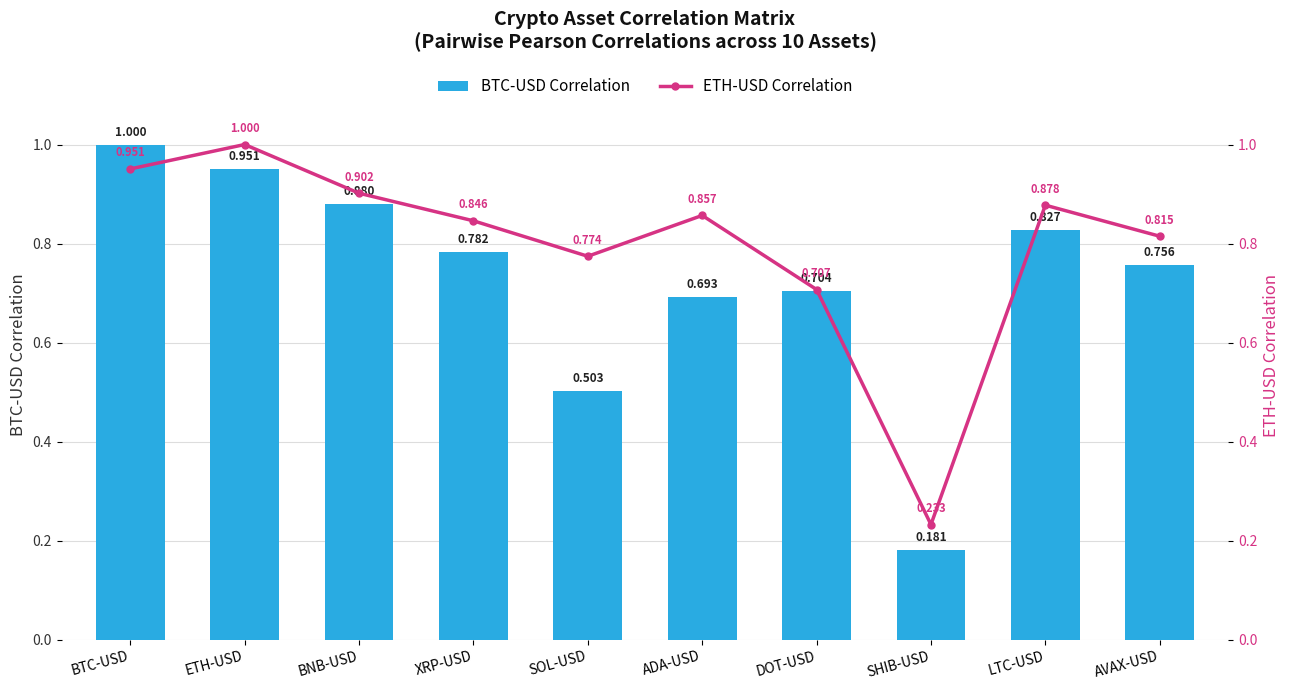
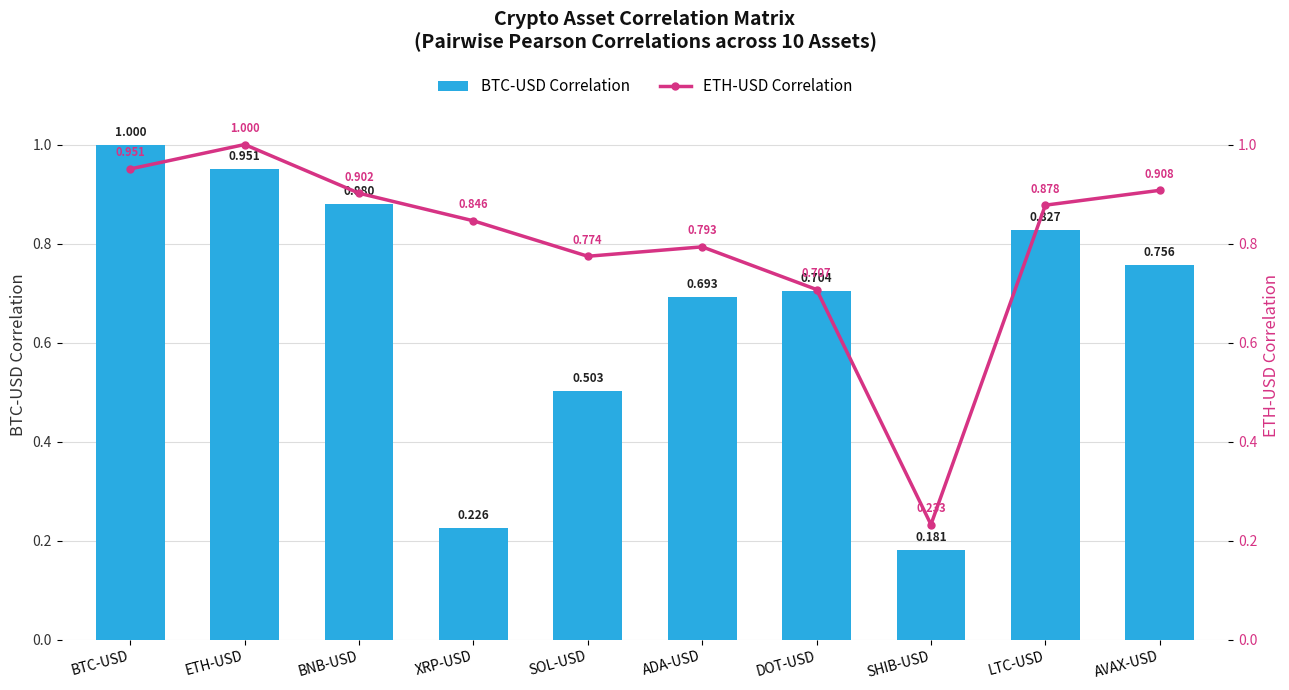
BTC-USD Correlation, XRP-USD: 0.782 -> 0.226
ETH-USD Correlation, ADA-USD: 0.857 -> 0.793
ETH-USD Correlation, AVAX-USD: 0.815 -> 0.908
